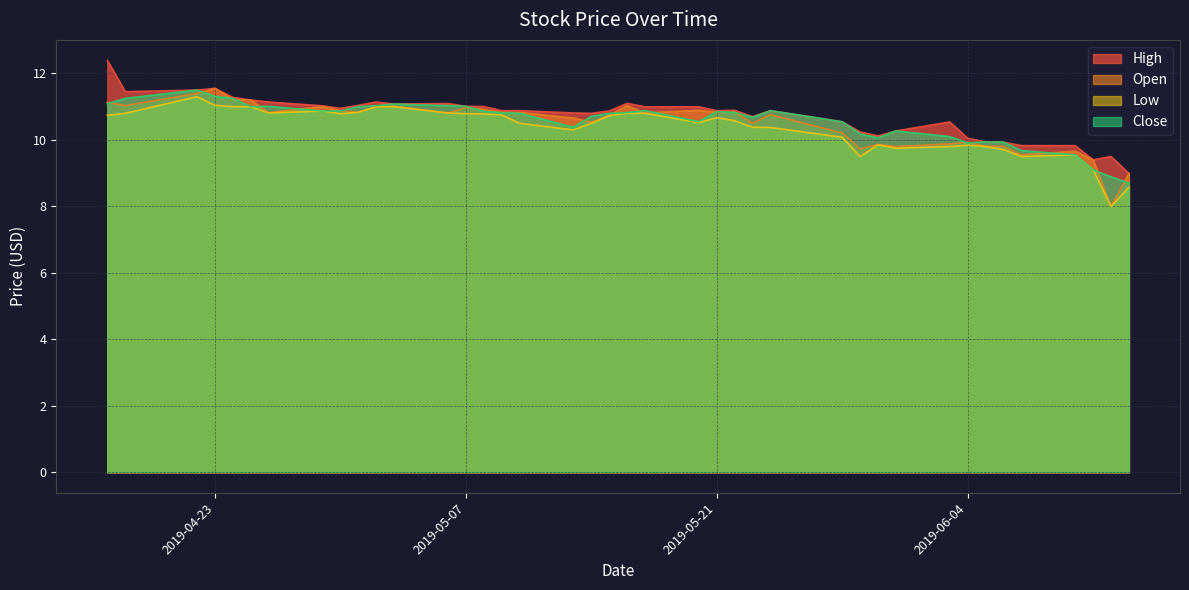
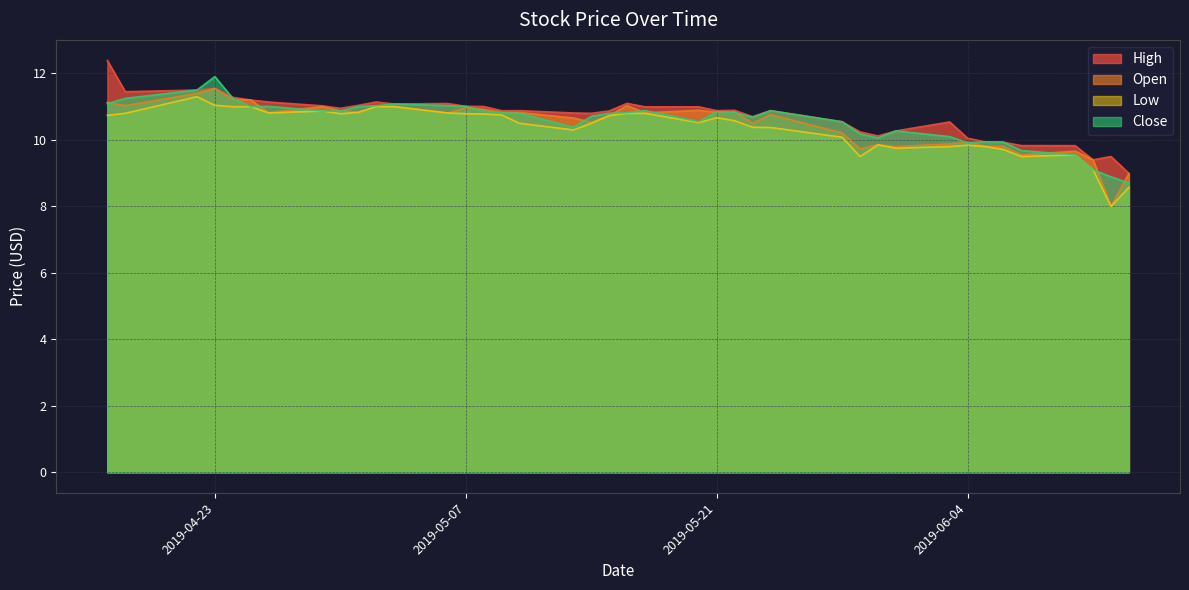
Close, 2019-04-23: 11.3 -> 11.9
